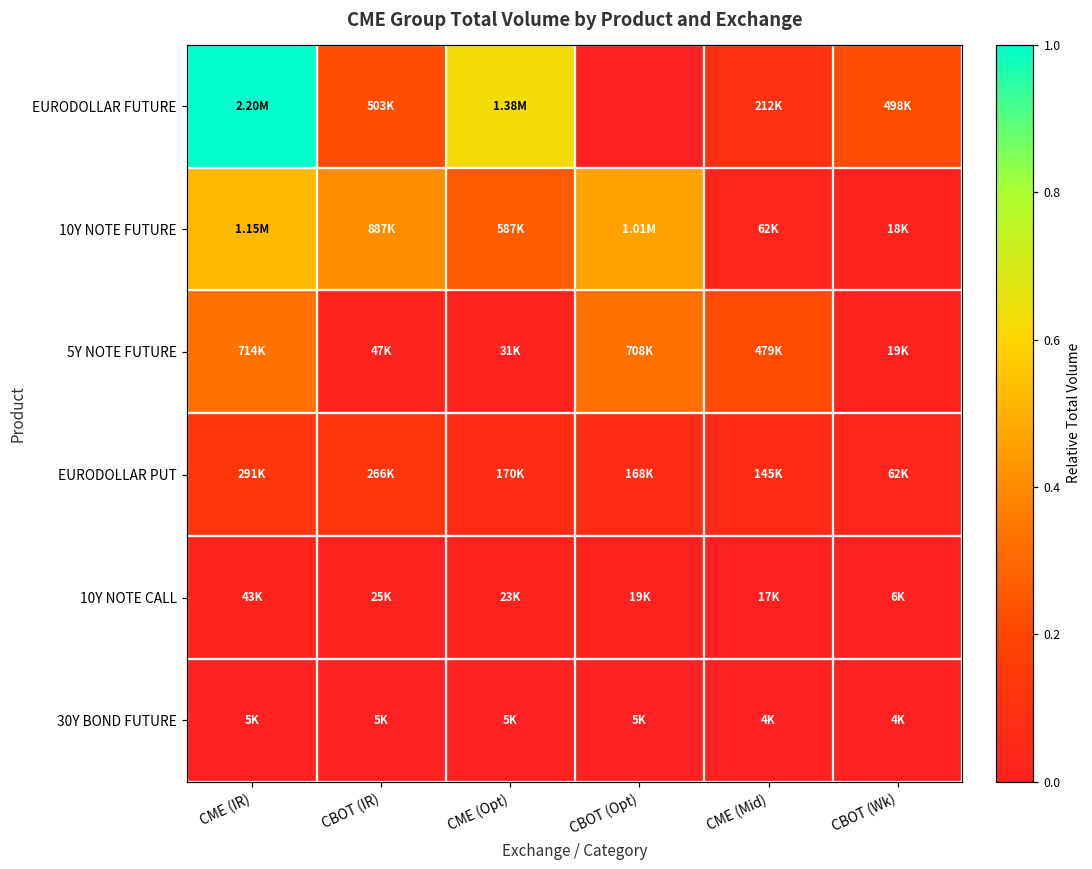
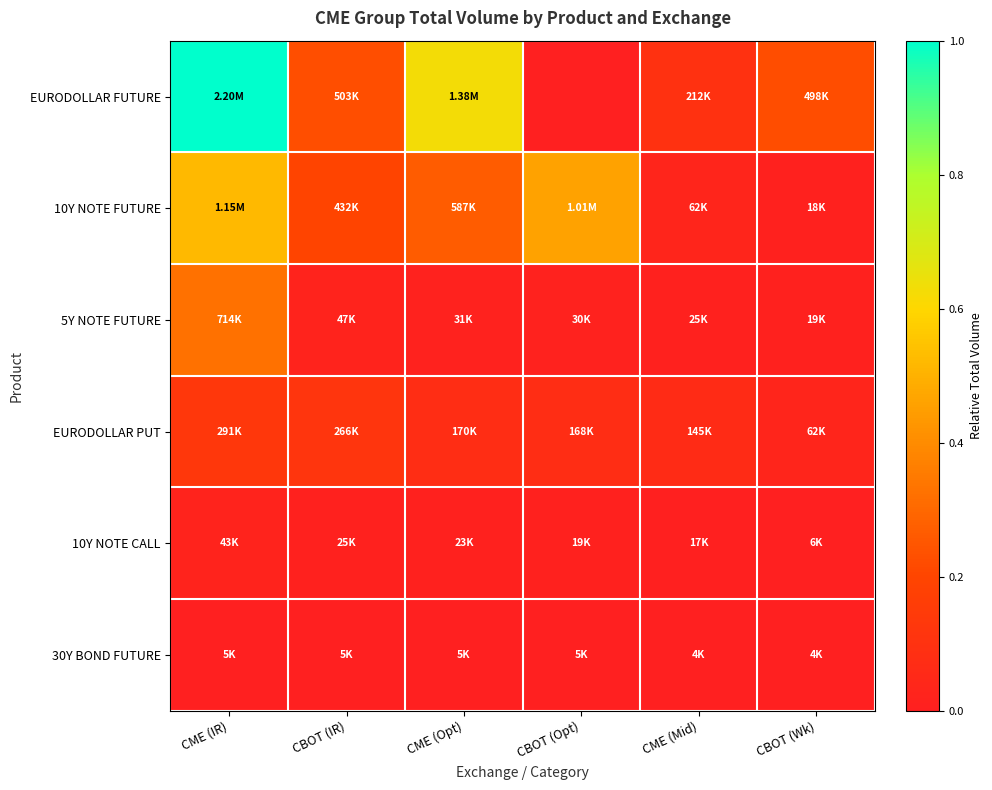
10Y NOTE FUTURE, CBOT (IR): 887K -> 432K
5Y NOTE FUTURE, CBOT (Opt): 708K -> 30K
5Y NOTE FUTURE, CME (Mid): 479K -> 25K
